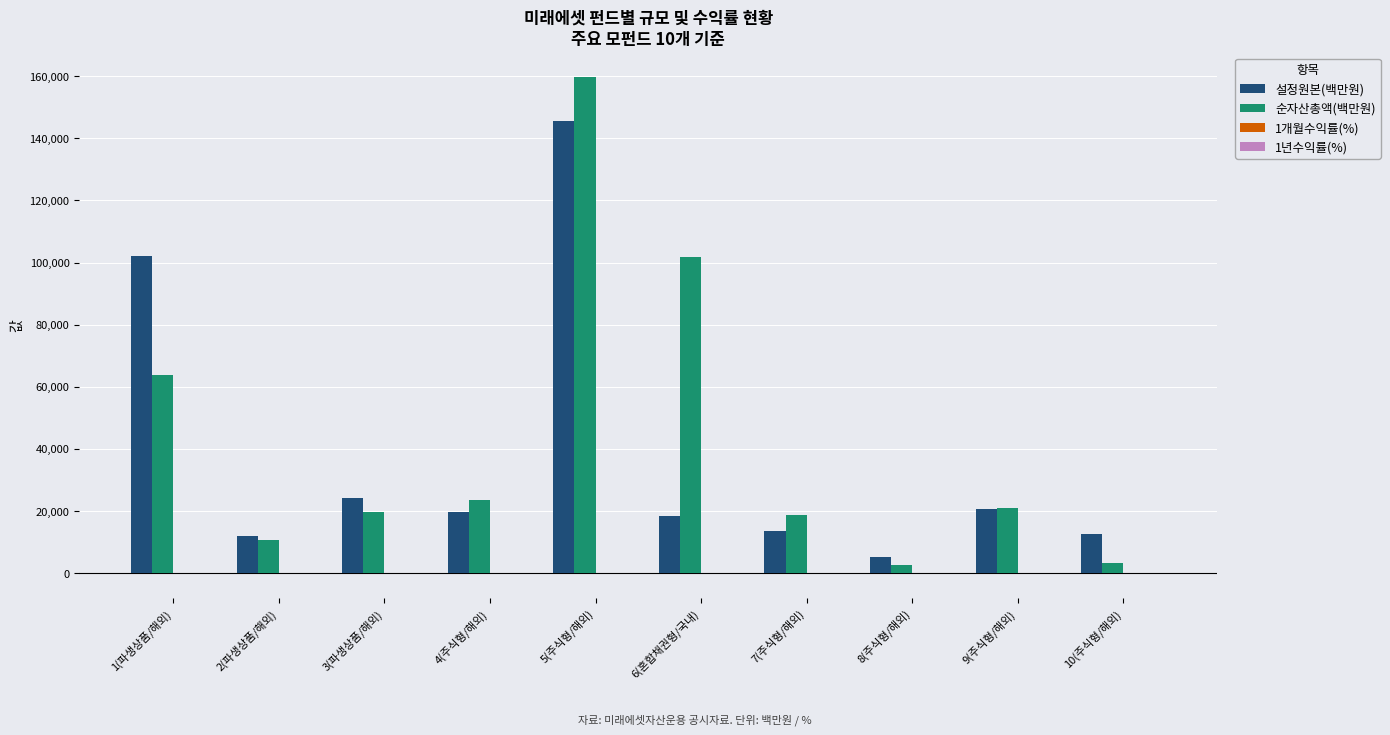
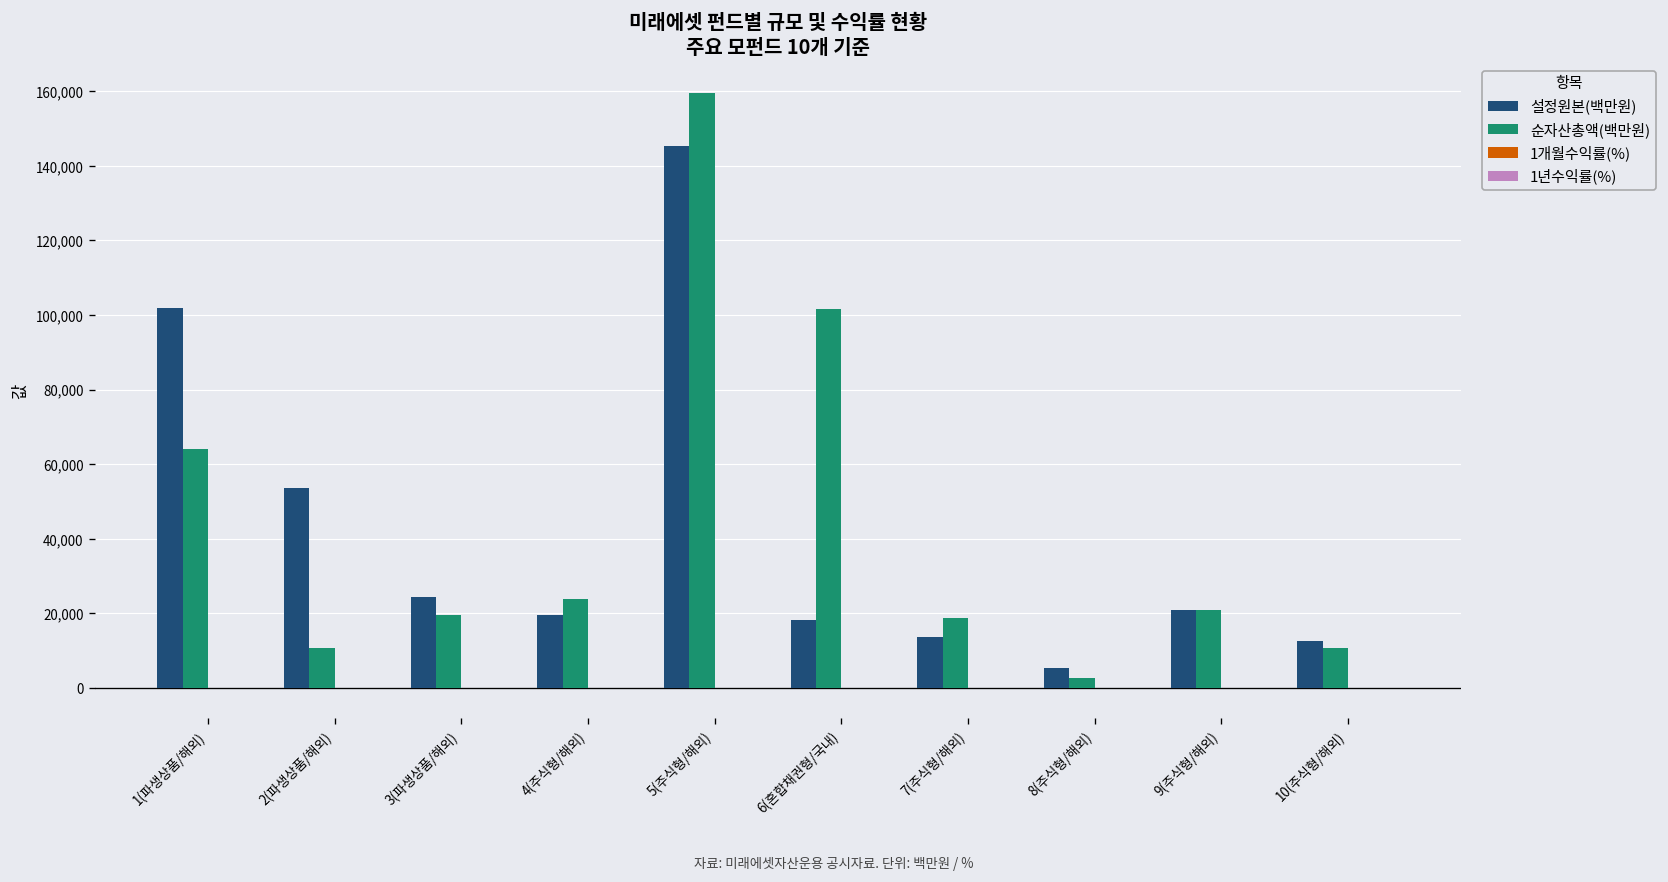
설정원본(백만원), 2(파생상품/해외): 12,000 -> 54,000
순자산총액(백만원), 10(주식형/해외): 3,000 -> 11,000
